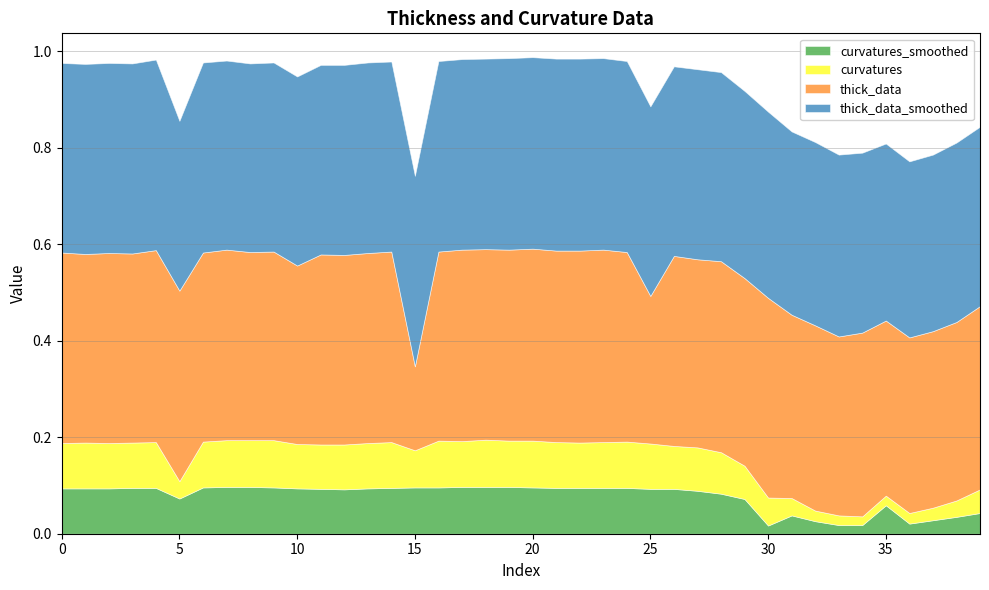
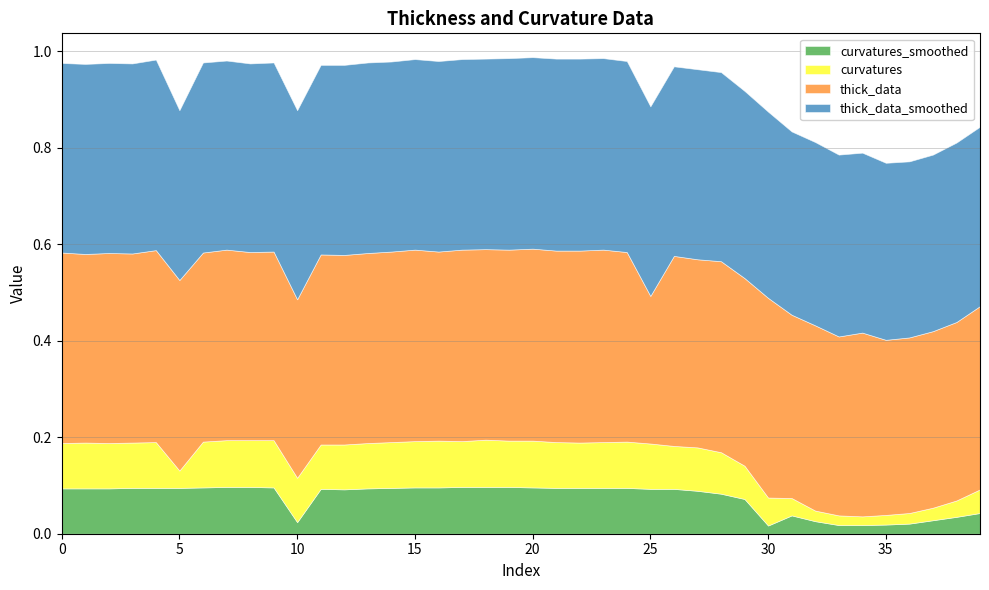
curvatures_smoothed, 5: 0.07 -> 0.10
curvatures_smoothed, 10: 0.09 -> 0.02
curvatures, 15: 0.08 -> 0.10
thick_data, 15: 0.17 -> 0.40
curvatures_smoothed, 35: 0.06 -> 0.02
